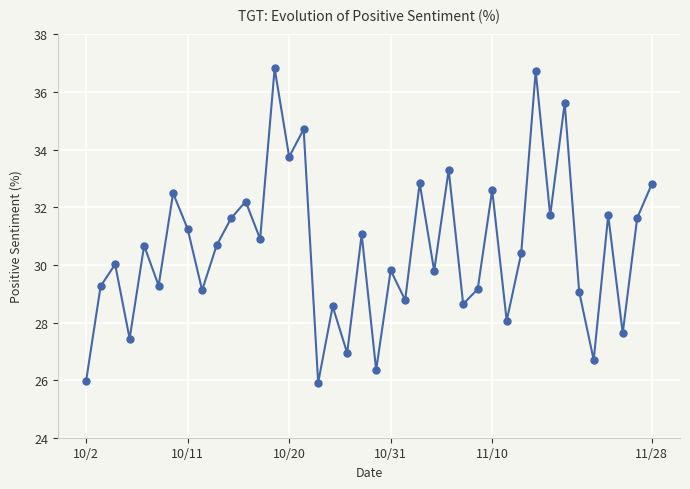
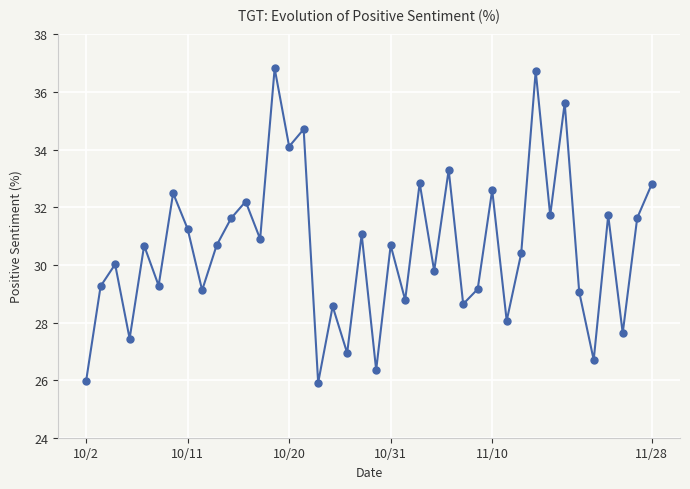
10/20: 33.8 -> 34.1
10/31: 29.8 -> 30.7
